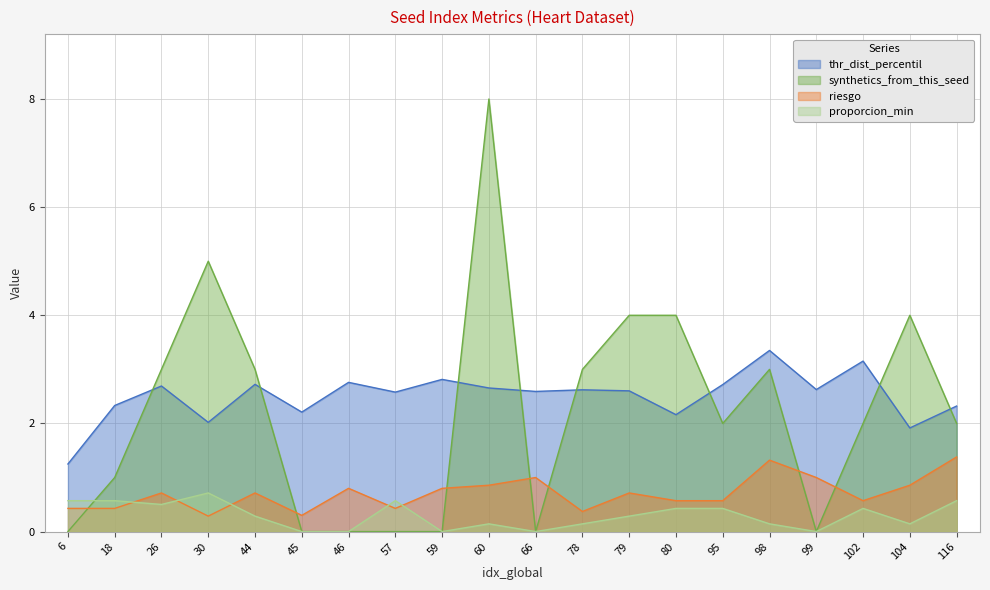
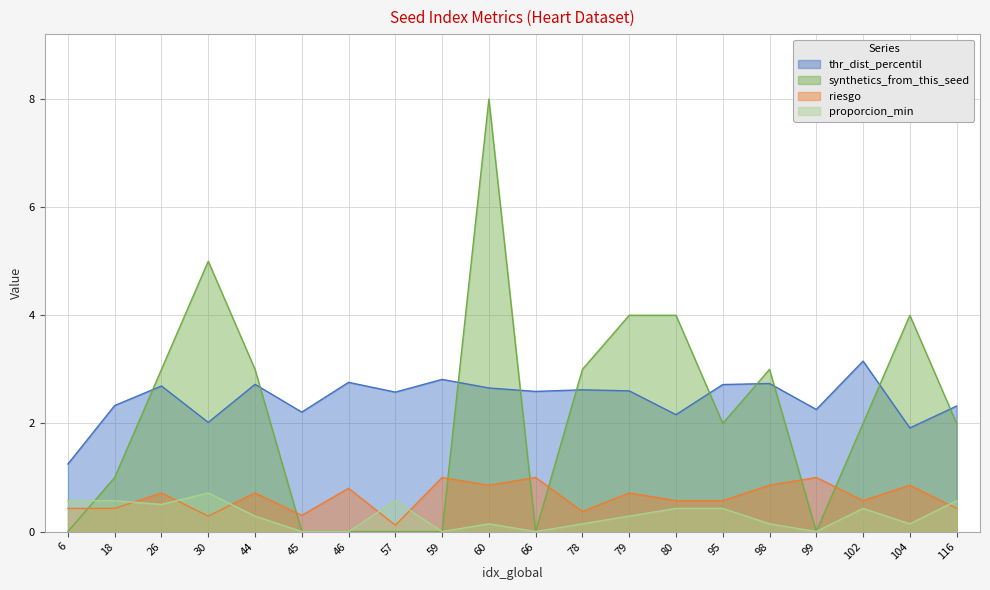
riesgo, 57: 0.4 -> 0.1
riesgo, 59: 0.8 -> 1.0
thr_dist_percentil, 98: 3.3 -> 2.7
riesgo, 98: 1.3 -> 0.9
thr_dist_percentil, 99: 2.6 -> 2.3
riesgo, 116: 1.4 -> 0.4
